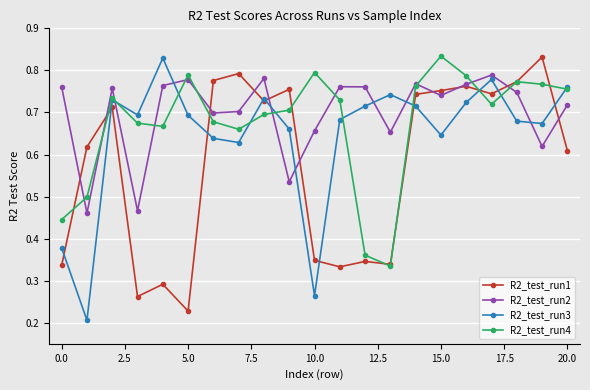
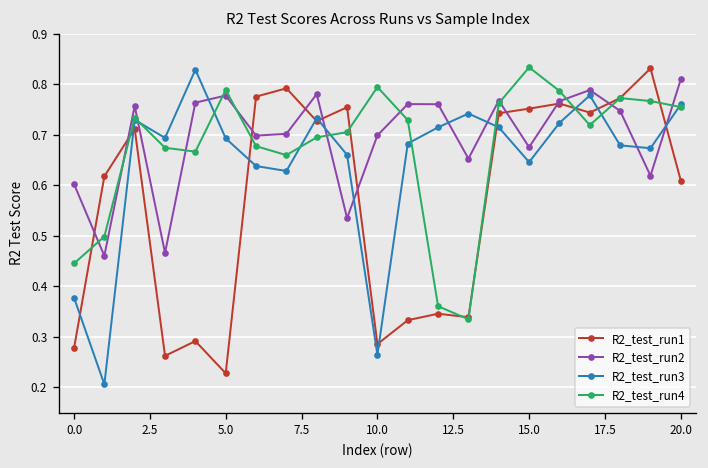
R2_test_run1, 0.0: 0.34 -> 0.28
R2_test_run2, 0.0: 0.76 -> 0.60
R2_test_run1, 10.0: 0.35 -> 0.29
R2_test_run2, 10.0: 0.66 -> 0.70
R2_test_run2, 15.0: 0.74 -> 0.68
R2_test_run2, 20.0: 0.72 -> 0.81
